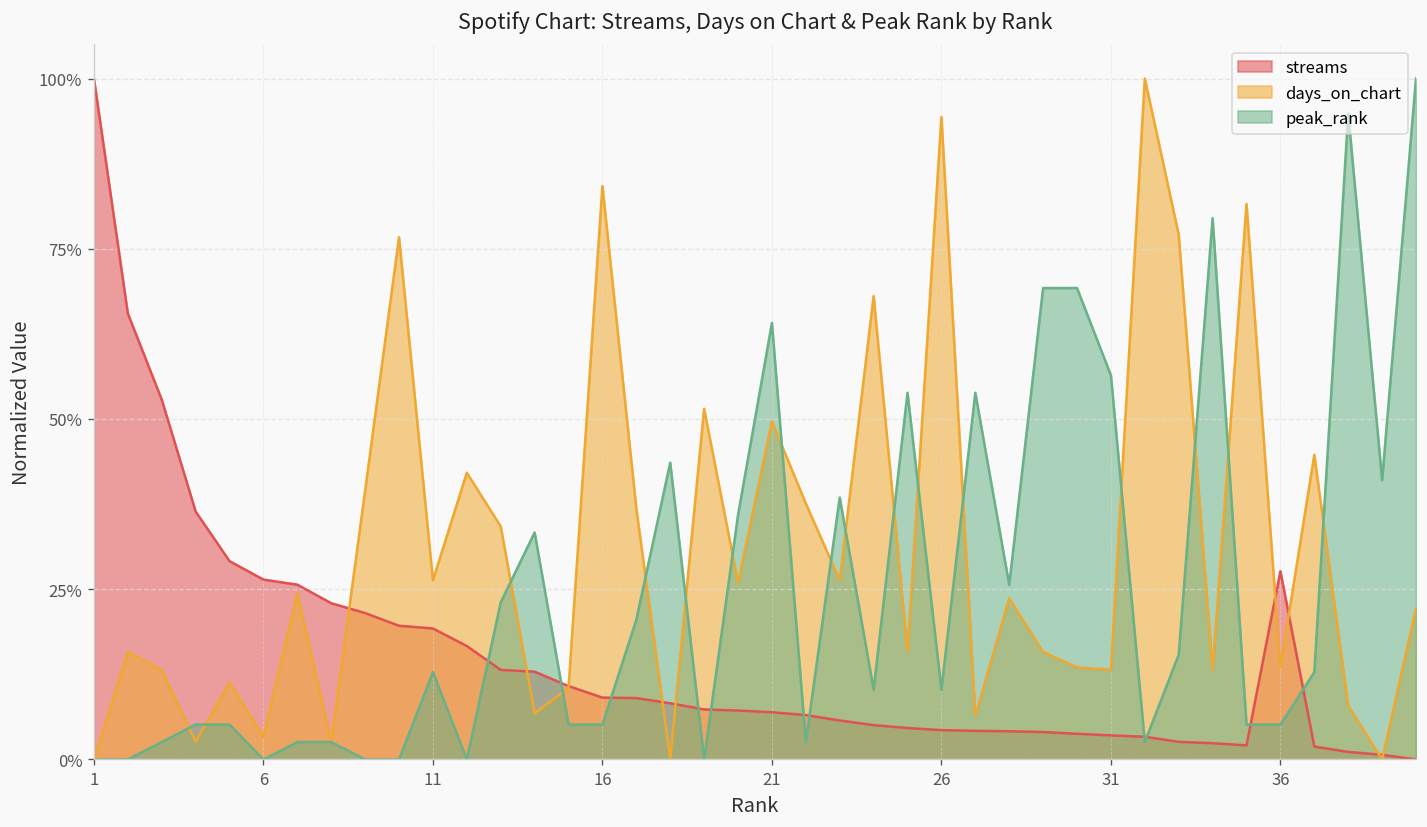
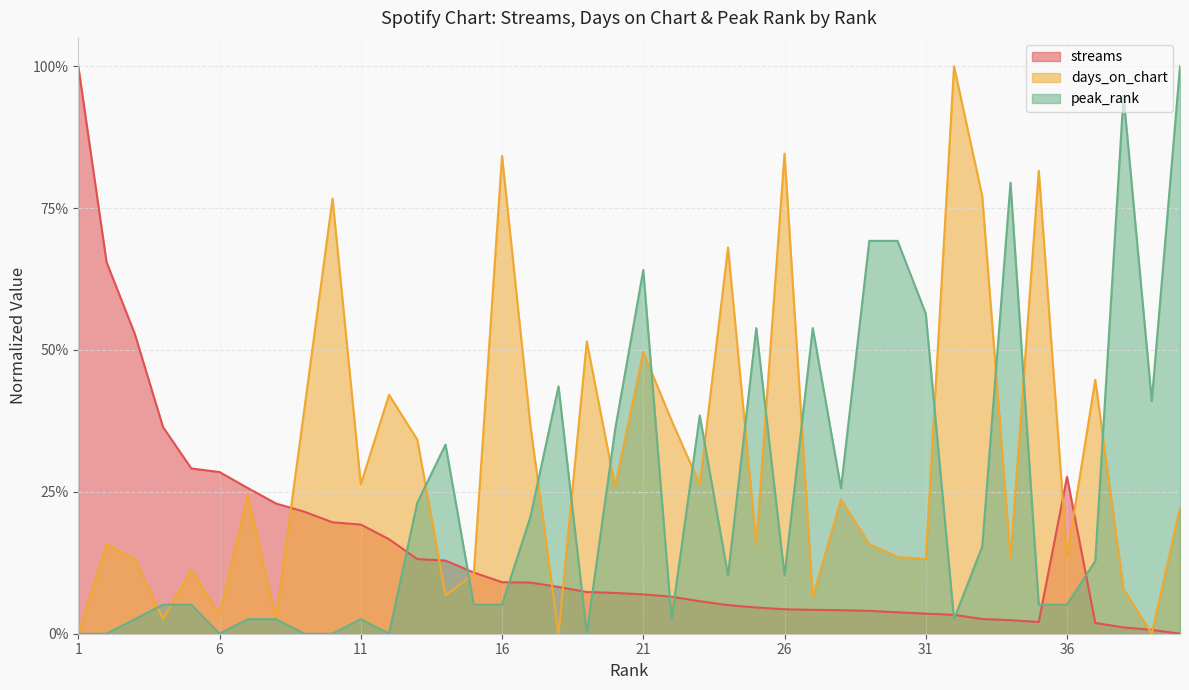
streams, 6: 26% -> 28%
peak_rank, 11: 13% -> 3%
days_on_chart, 26: 94% -> 85%
